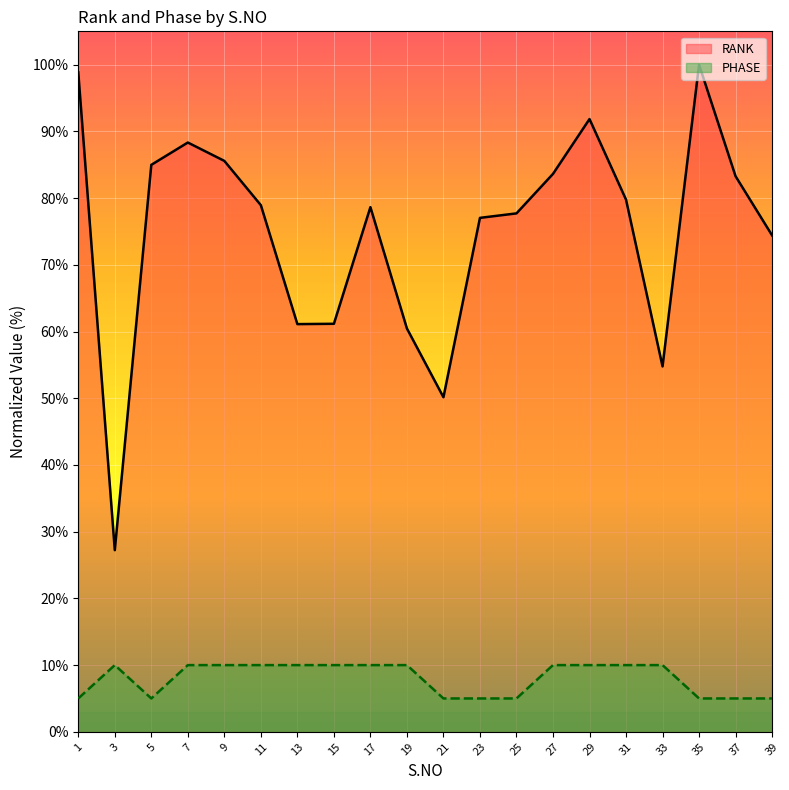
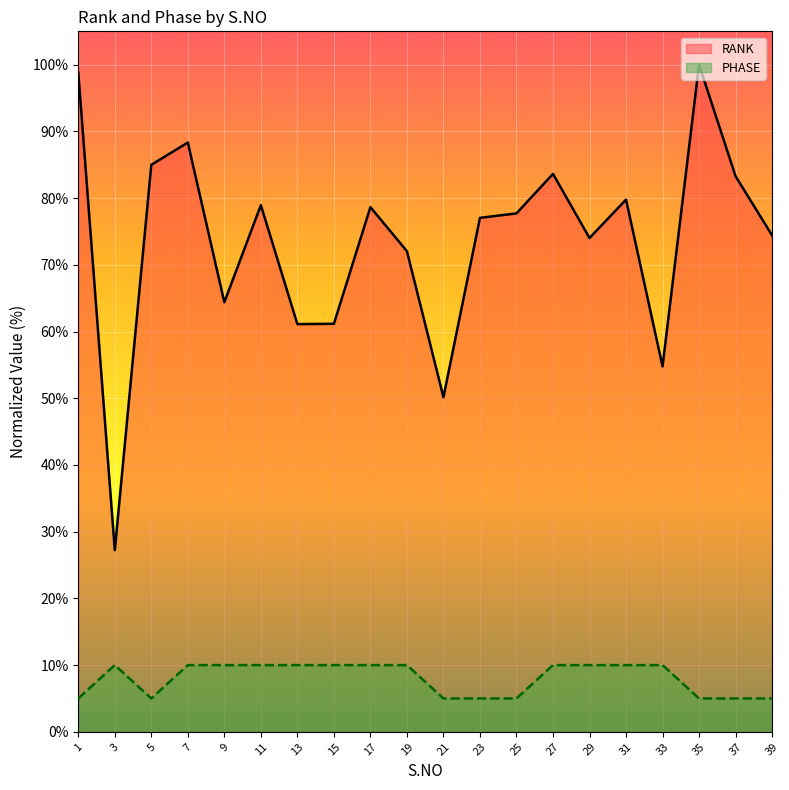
RANK, 9: 86% -> 64%
RANK, 19: 60% -> 72%
RANK, 29: 92% -> 74%
